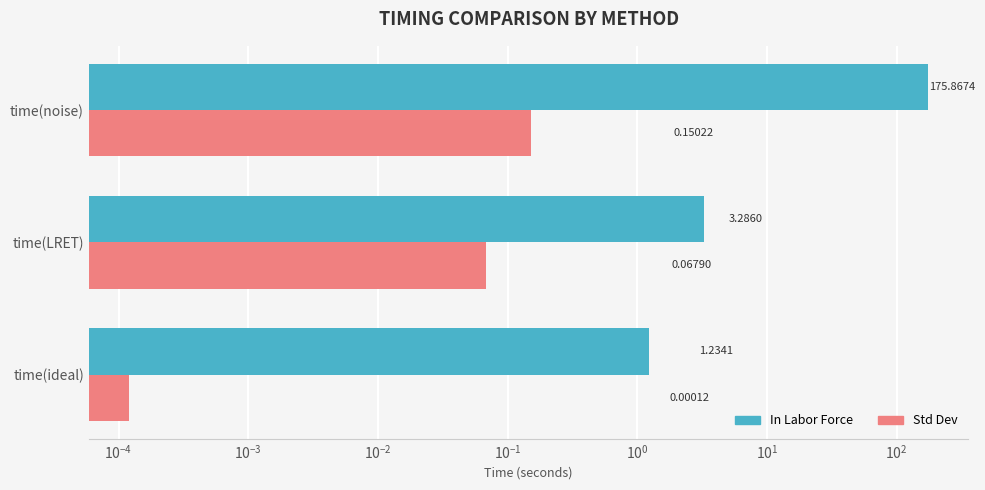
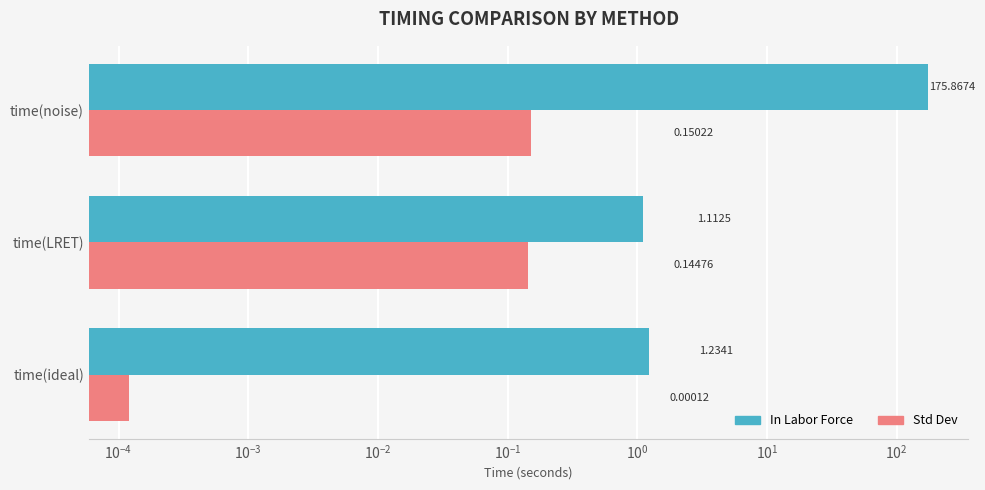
In Labor Force, time(LRET): 3.2860 -> 1.1125
Std Dev, time(LRET): 0.06790 -> 0.14476
